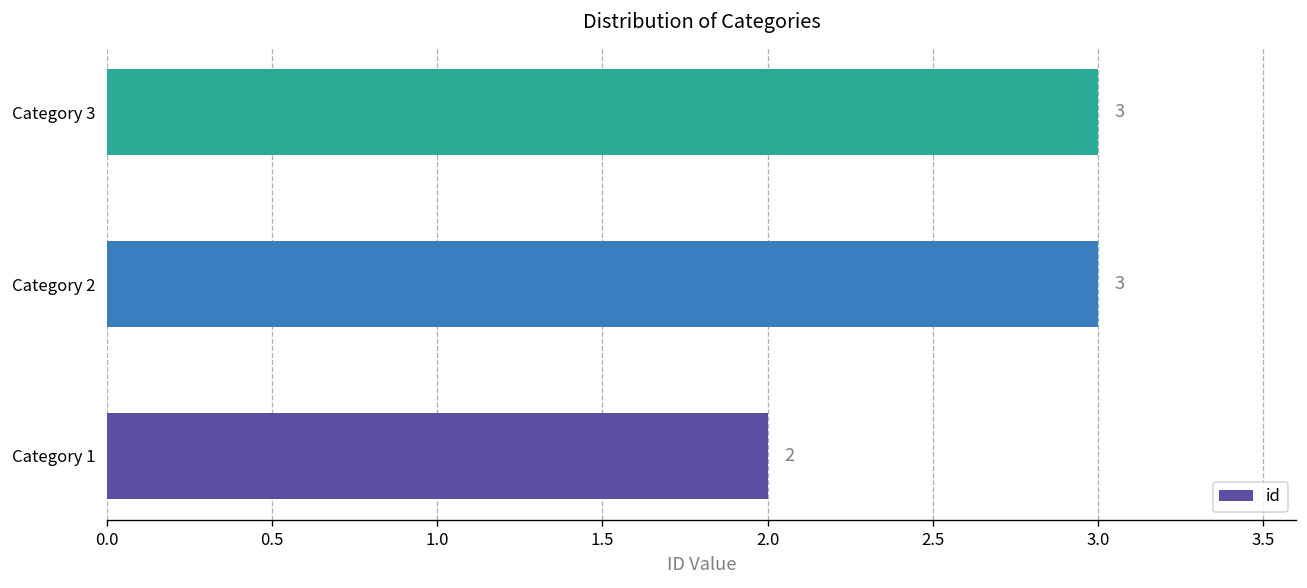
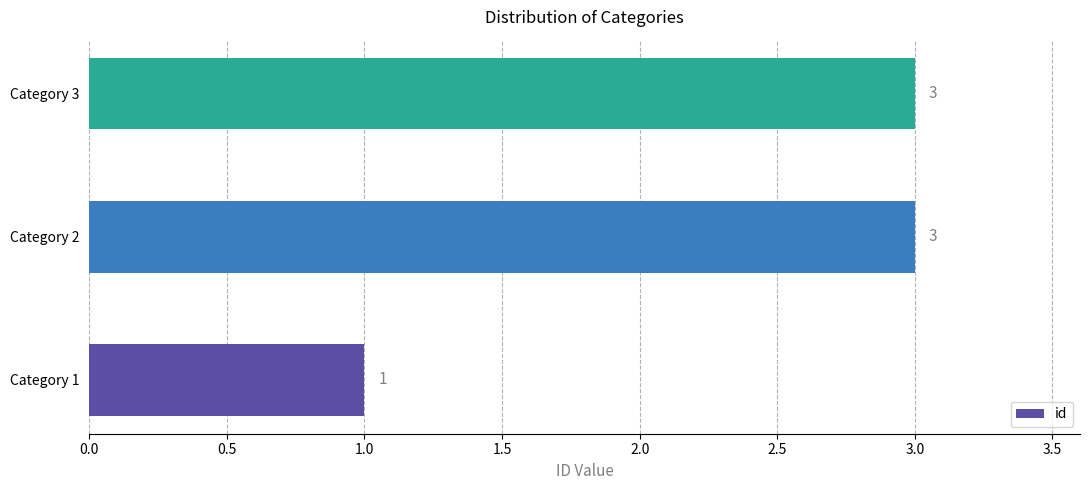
Category 1: 2 -> 1
